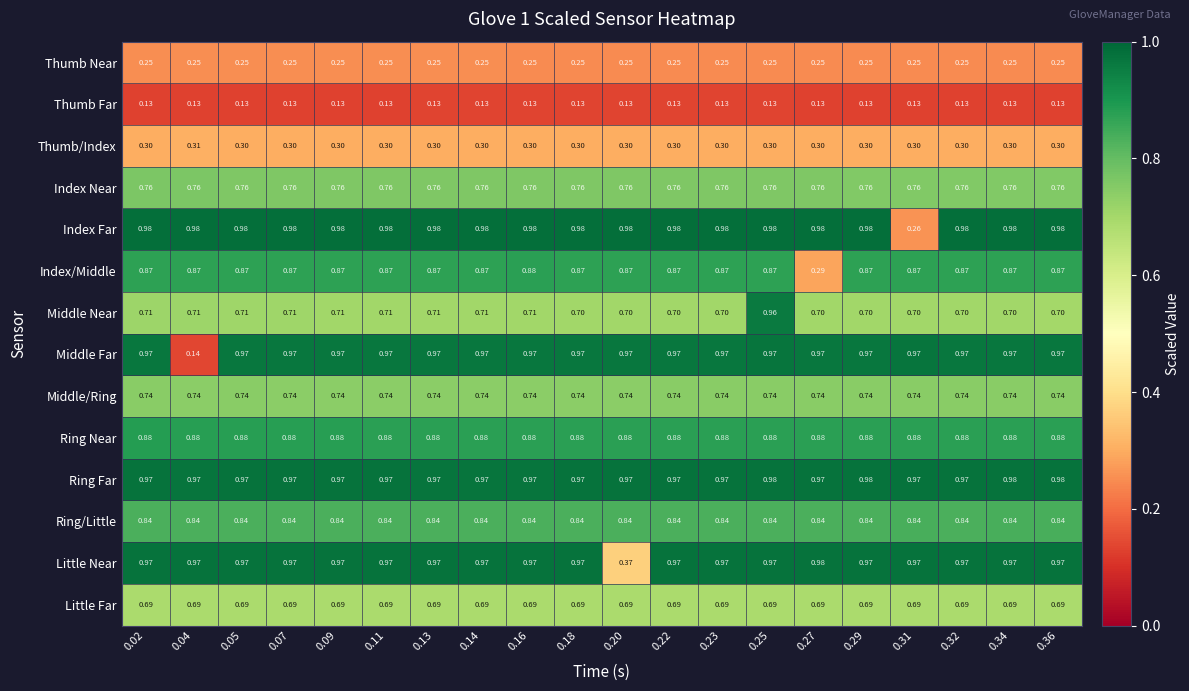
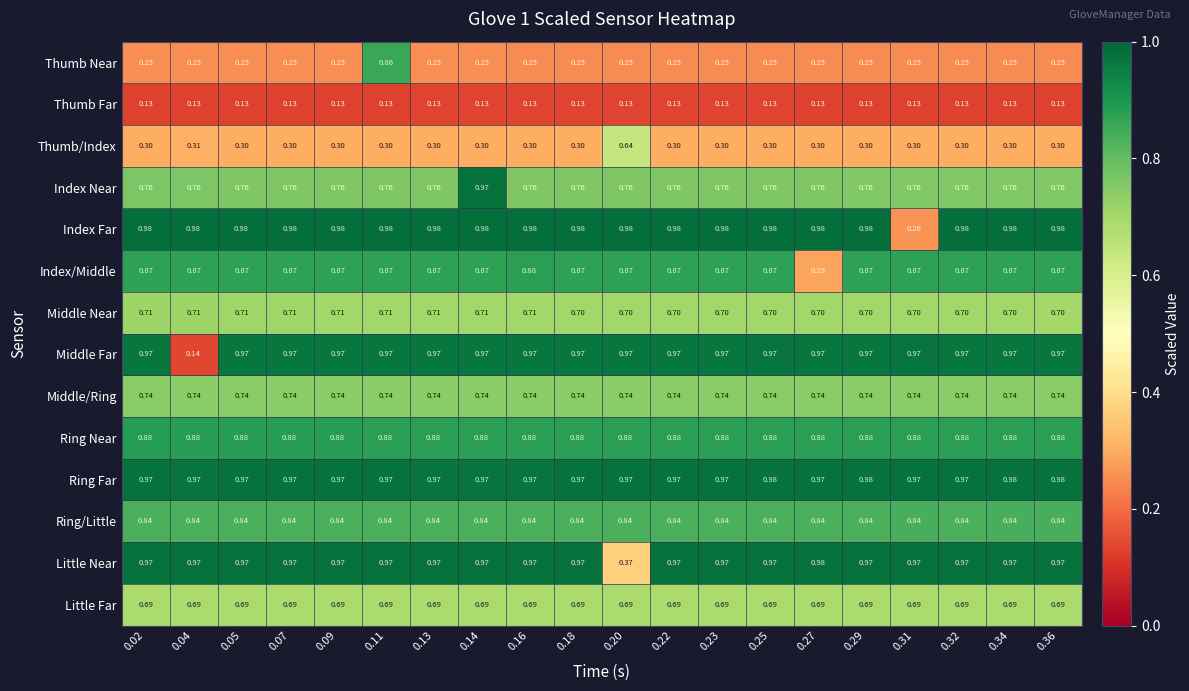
Thumb Near, 0.11: 0.25 -> 0.86
Thumb/Index, 0.20: 0.30 -> 0.64
Index Near, 0.14: 0.76 -> 0.97
Middle Near, 0.25: 0.96 -> 0.70
